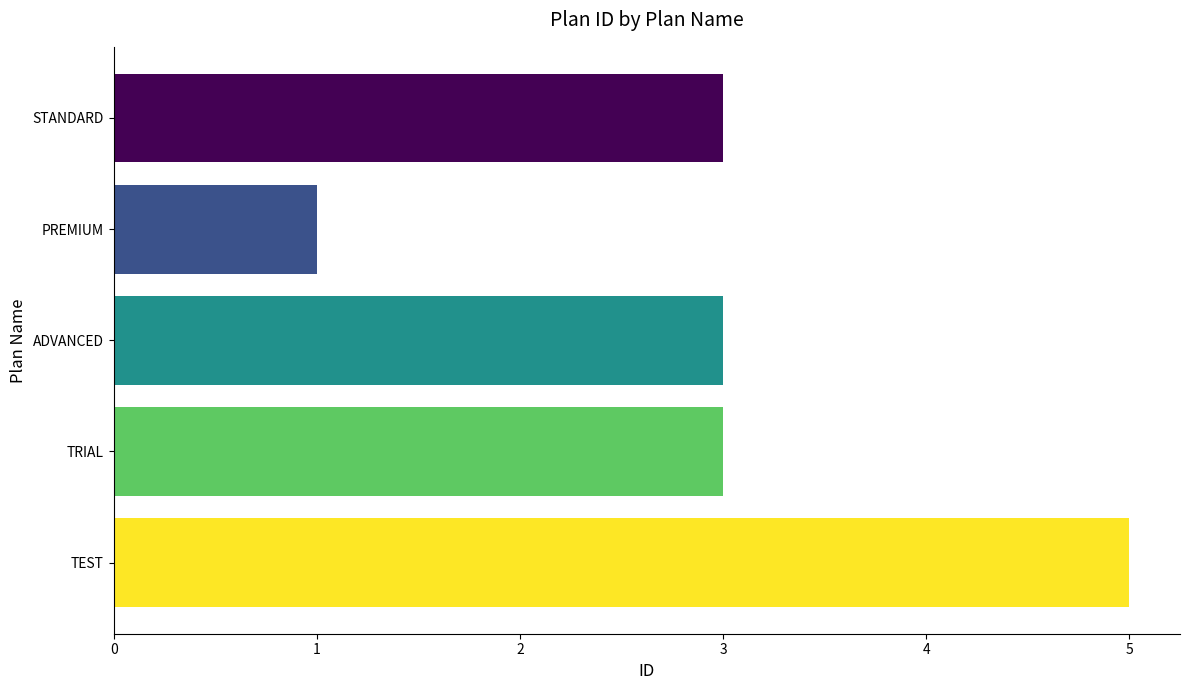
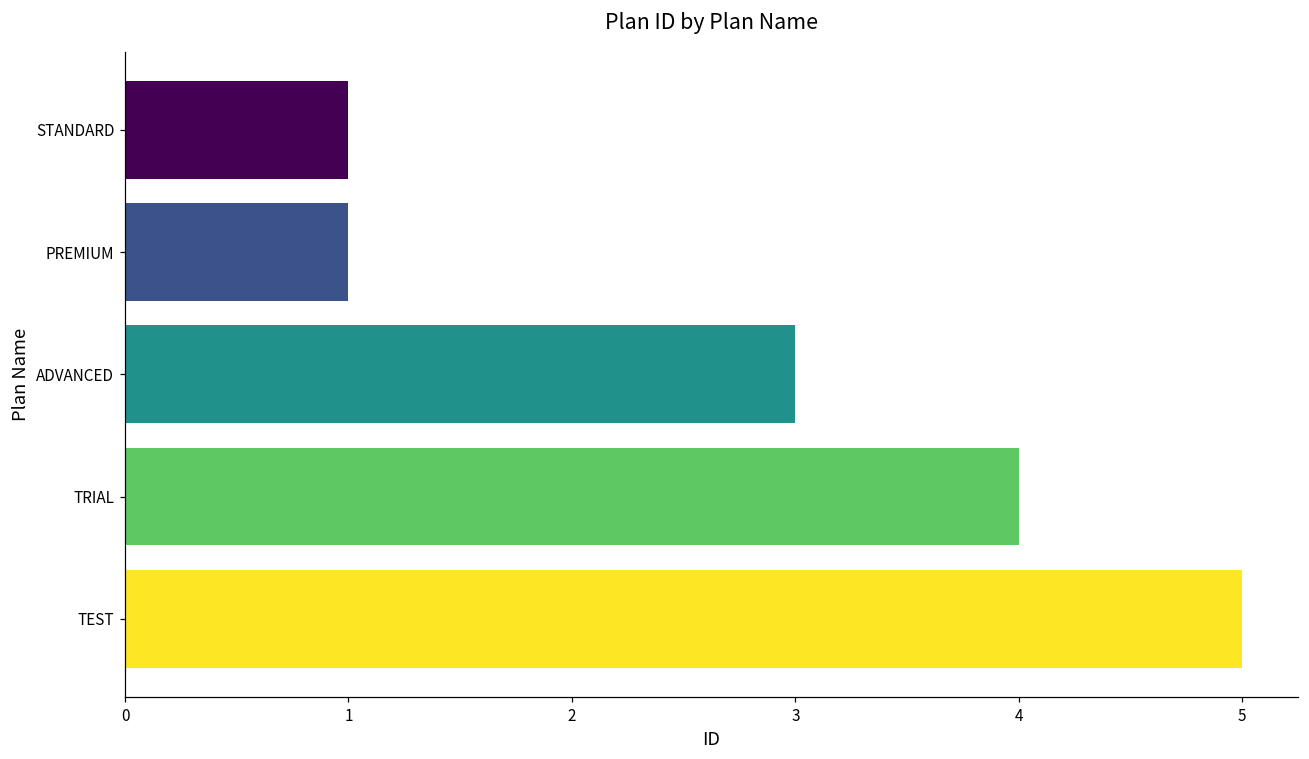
STANDARD: 3 -> 1
TRIAL: 3 -> 4
